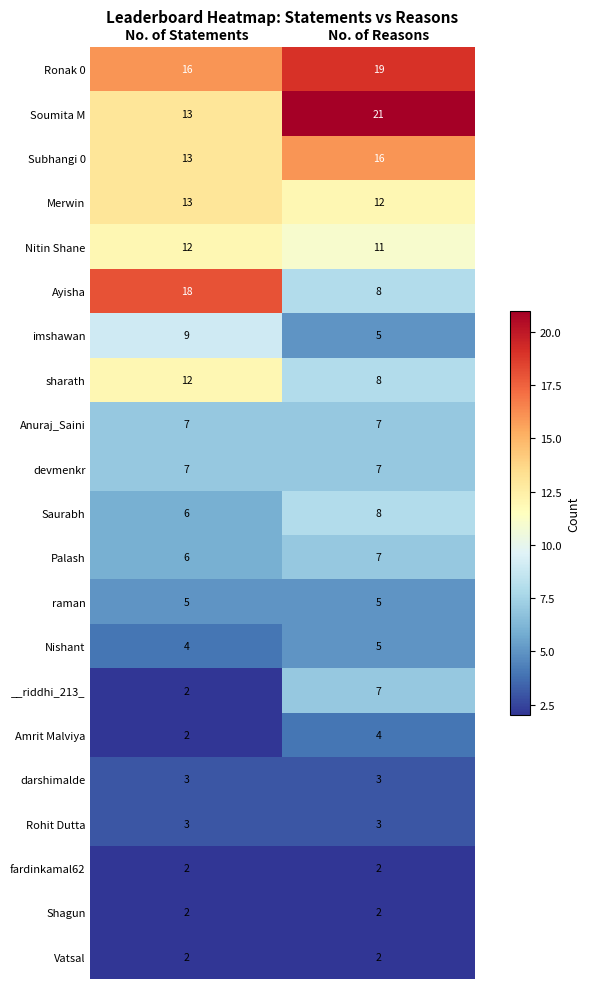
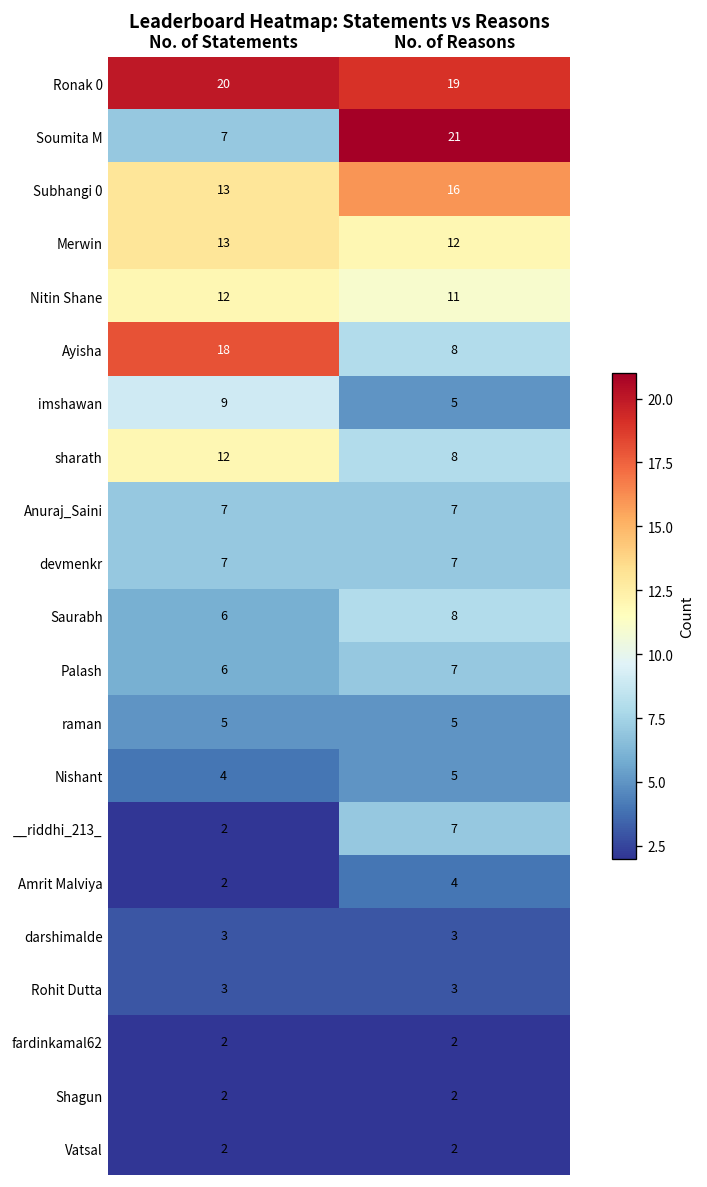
Ronak 0, No. of Statements: 16 -> 20
Soumita M, No. of Statements: 13 -> 7
